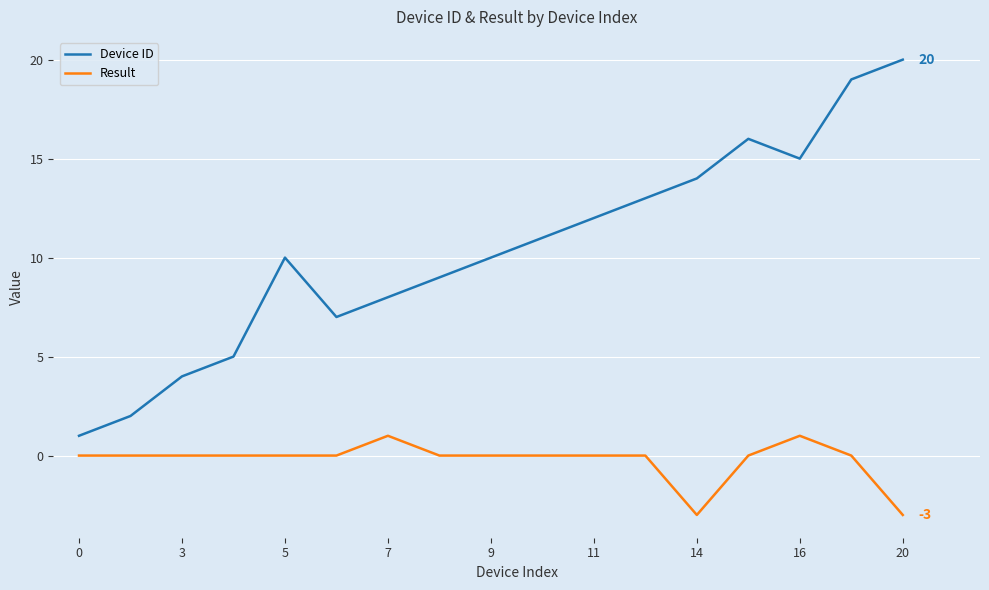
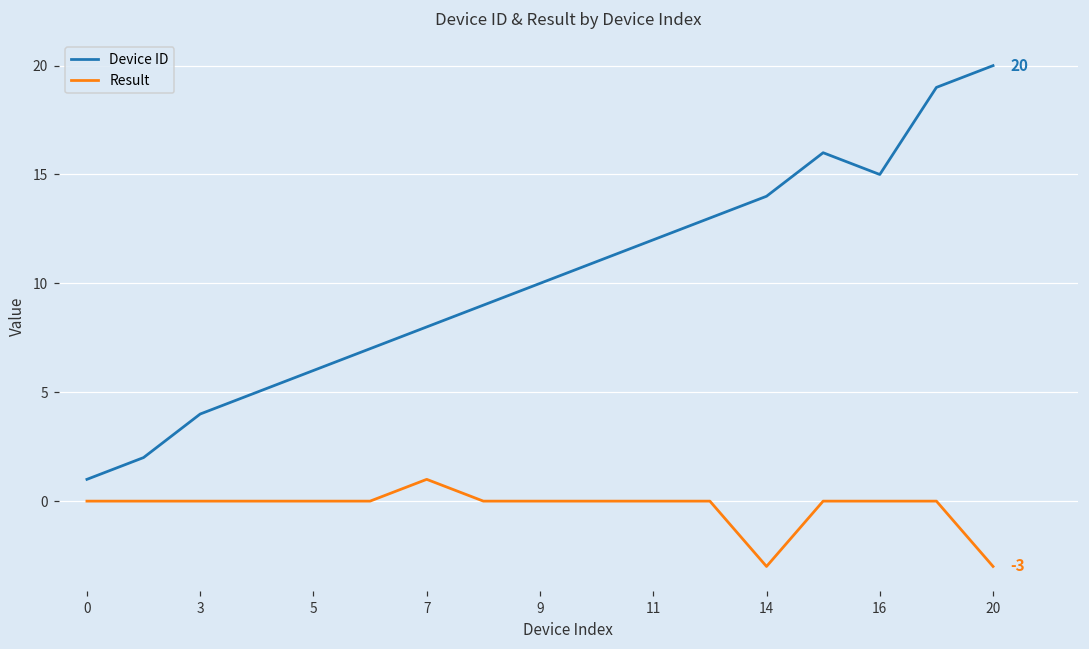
Device ID, 5: 10 -> 6
Result, 16: 1 -> 0
